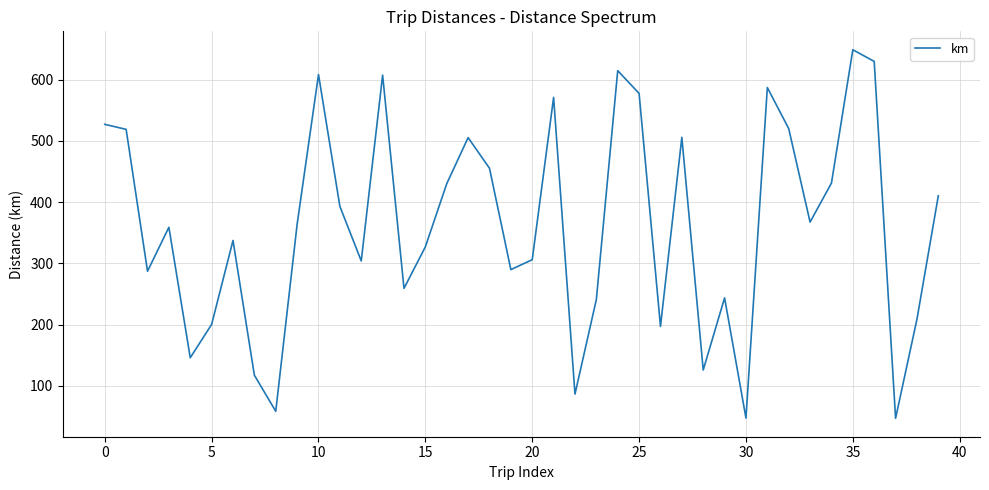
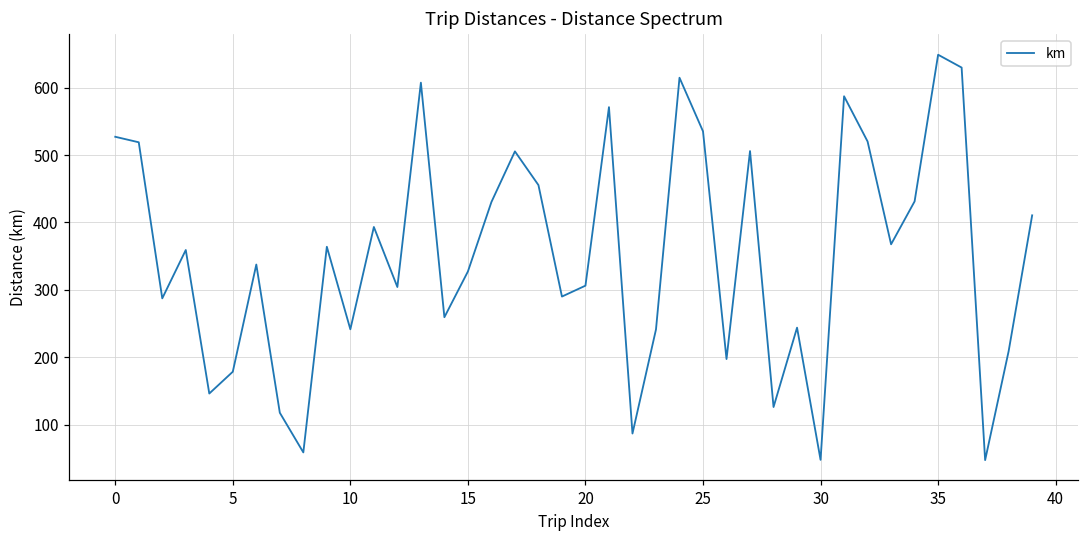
5: 200 -> 180
10: 610 -> 240
25: 580 -> 540
